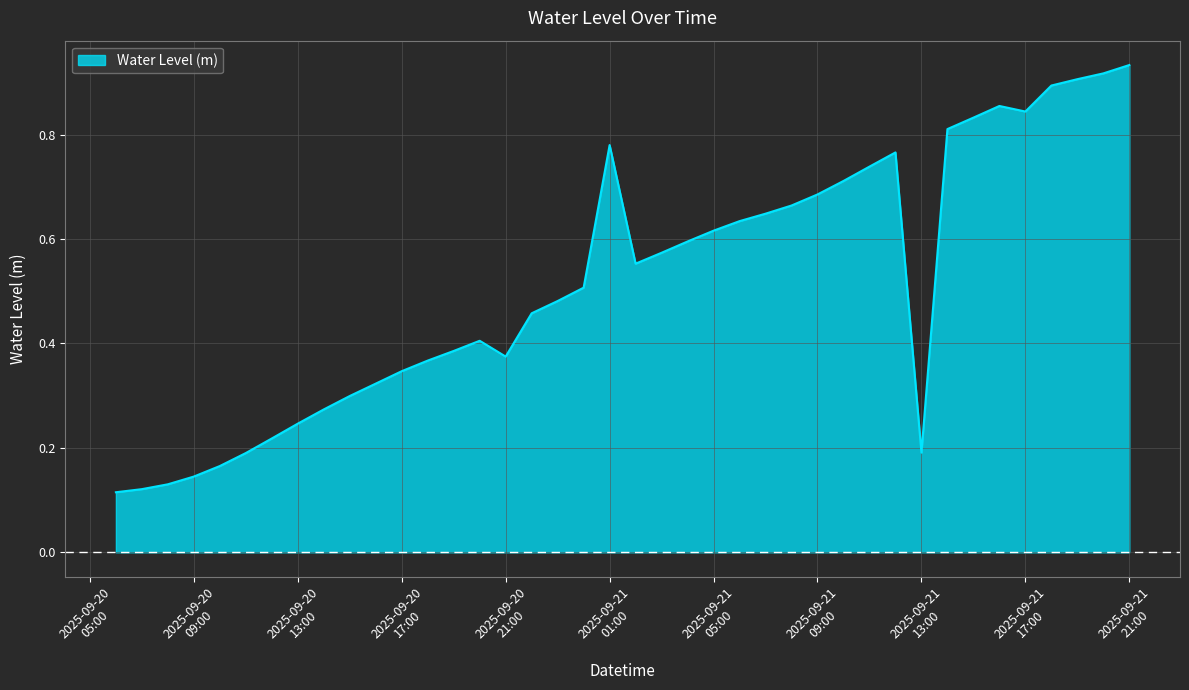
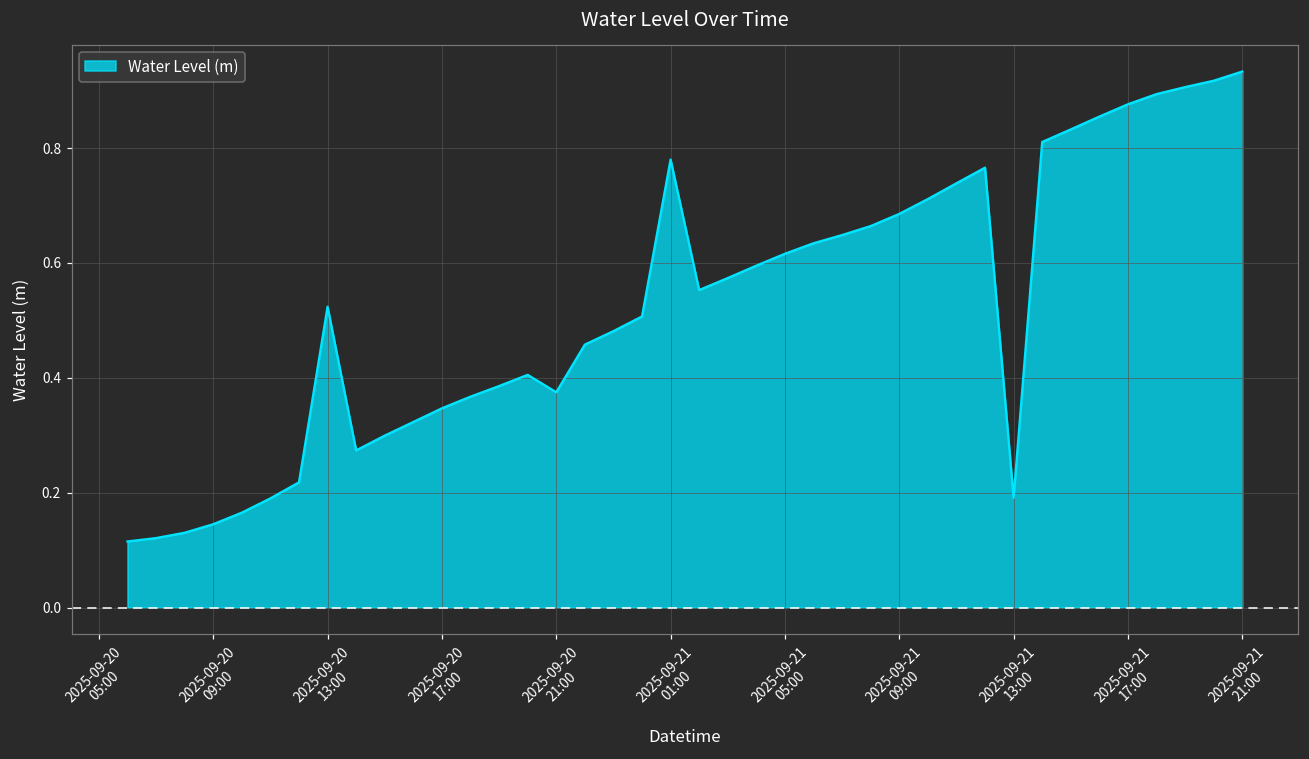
2025-09-20 13:00: 0.25 -> 0.52
2025-09-21 17:00: 0.84 -> 0.88
